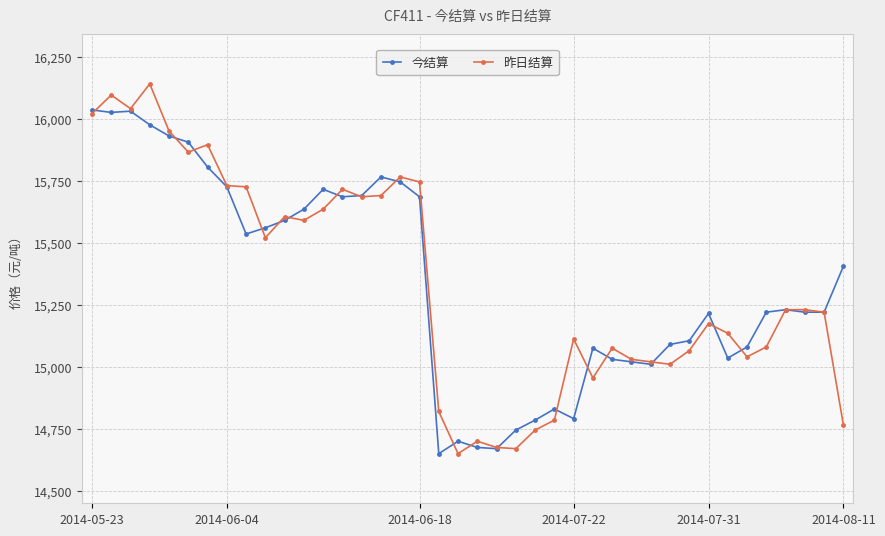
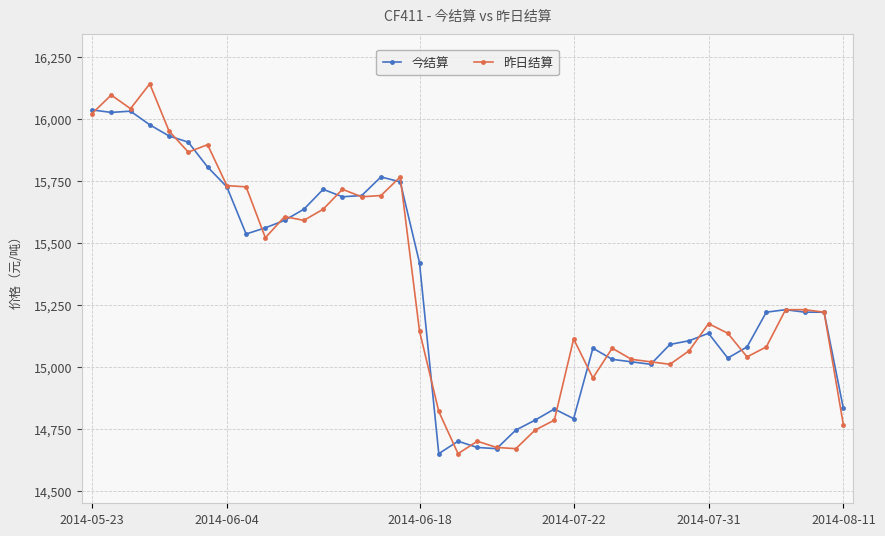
今结算, 2014-06-18: 15,690 -> 15,420
昨日结算, 2014-06-18: 15,750 -> 15,140
今结算, 2014-07-31: 15,220 -> 15,140
今结算, 2014-08-11: 15,410 -> 14,830
